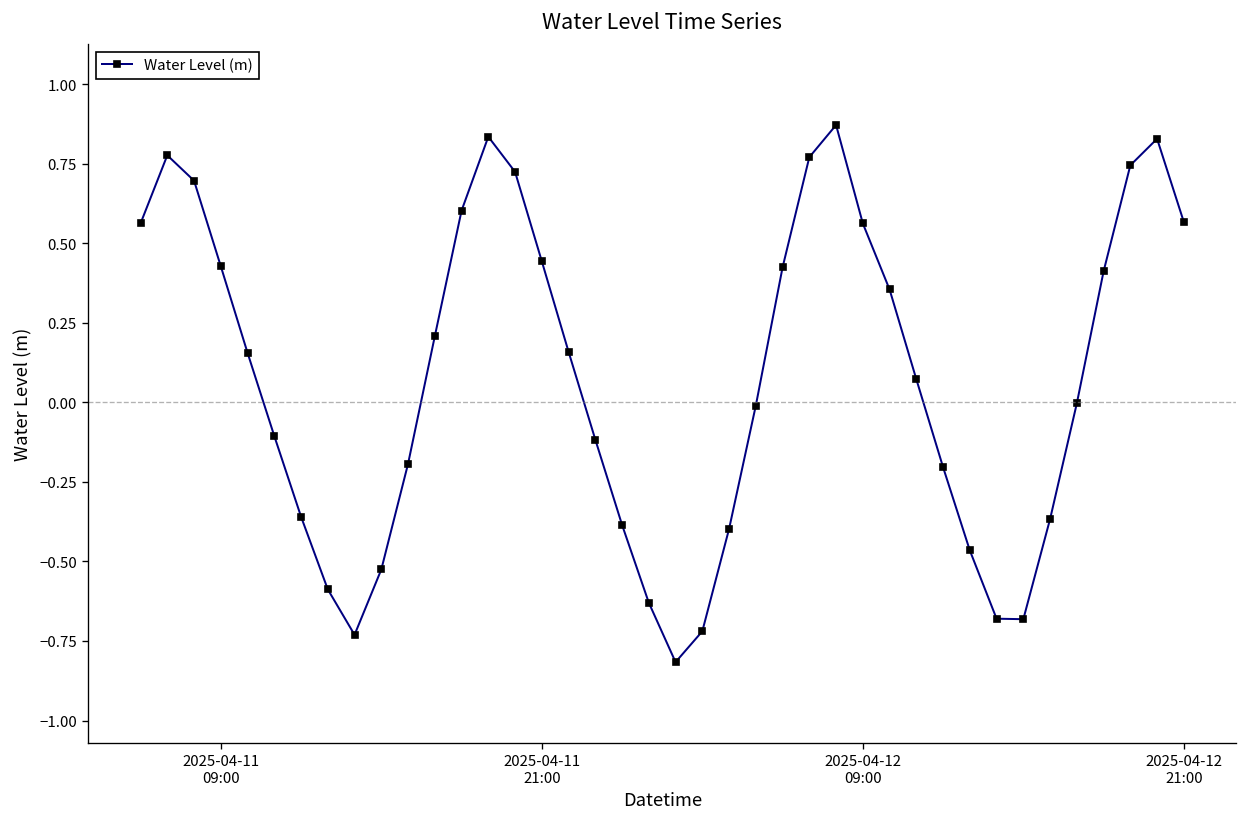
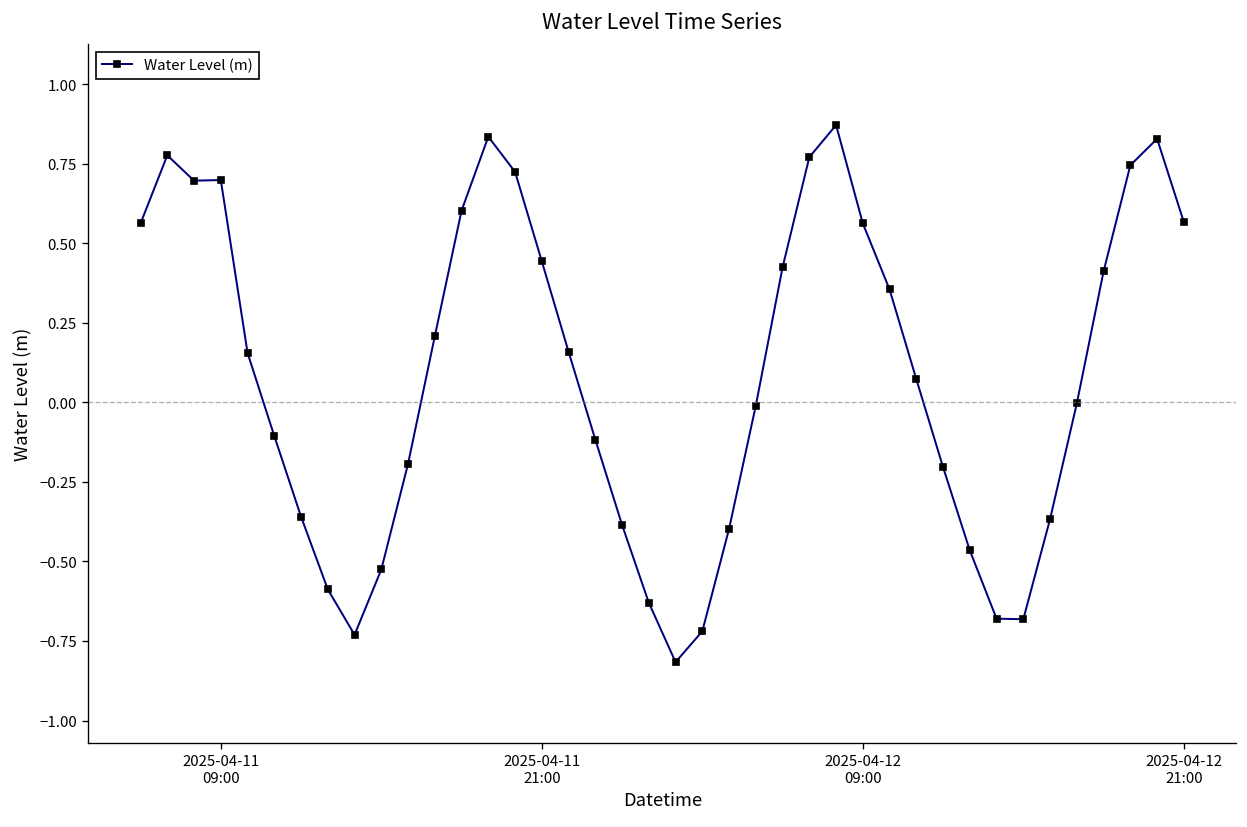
2025-04-11 09:00: 0.43 -> 0.70
